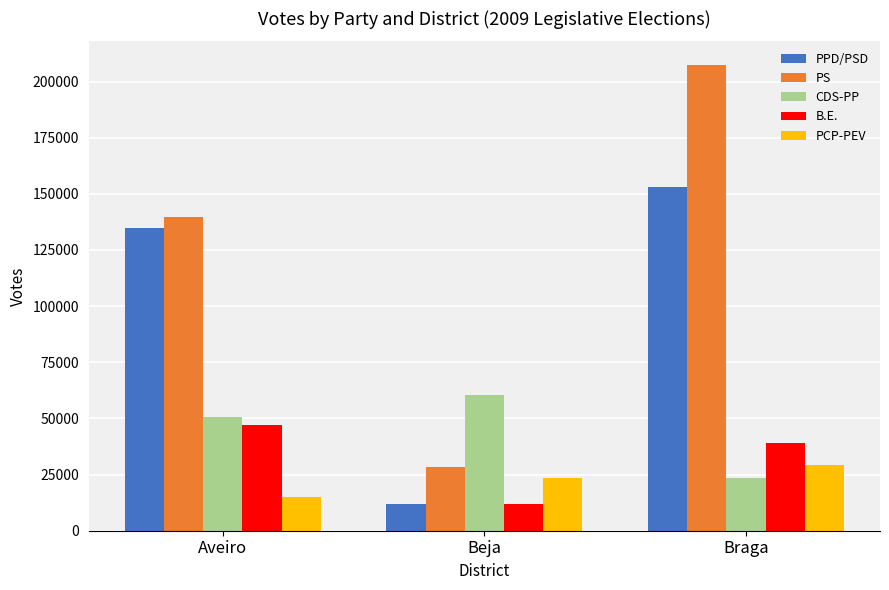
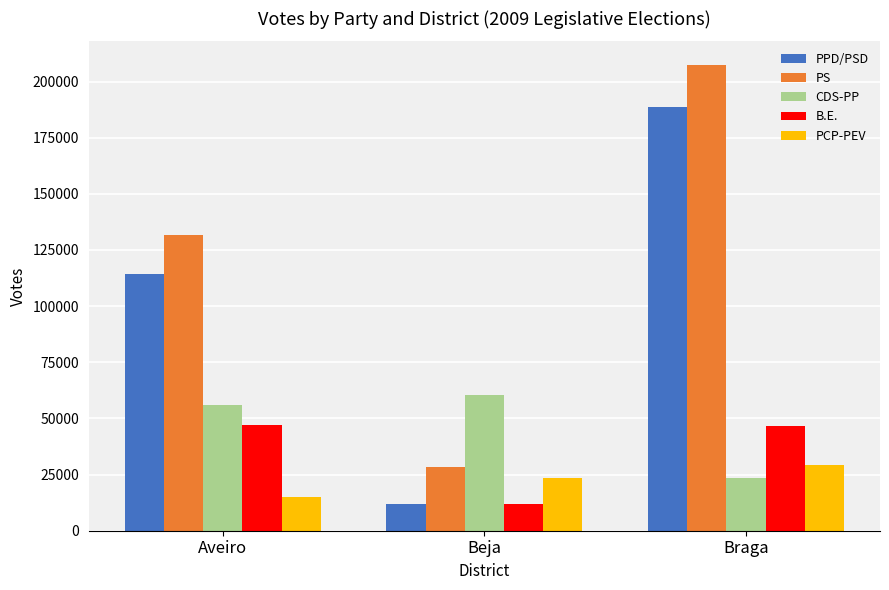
PPD/PSD, Aveiro: 135000 -> 114000
PS, Aveiro: 140000 -> 132000
CDS-PP, Aveiro: 51000 -> 56000
PPD/PSD, Braga: 153000 -> 189000
B.E., Braga: 39000 -> 47000
